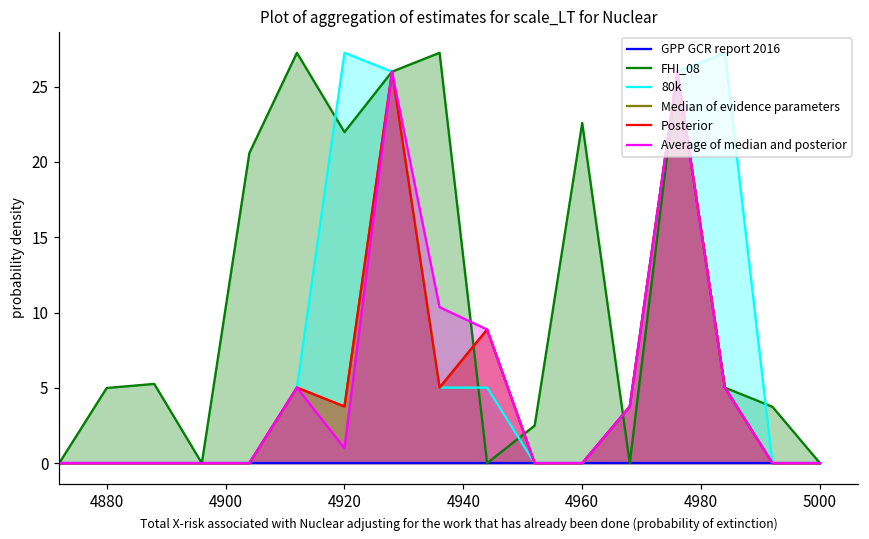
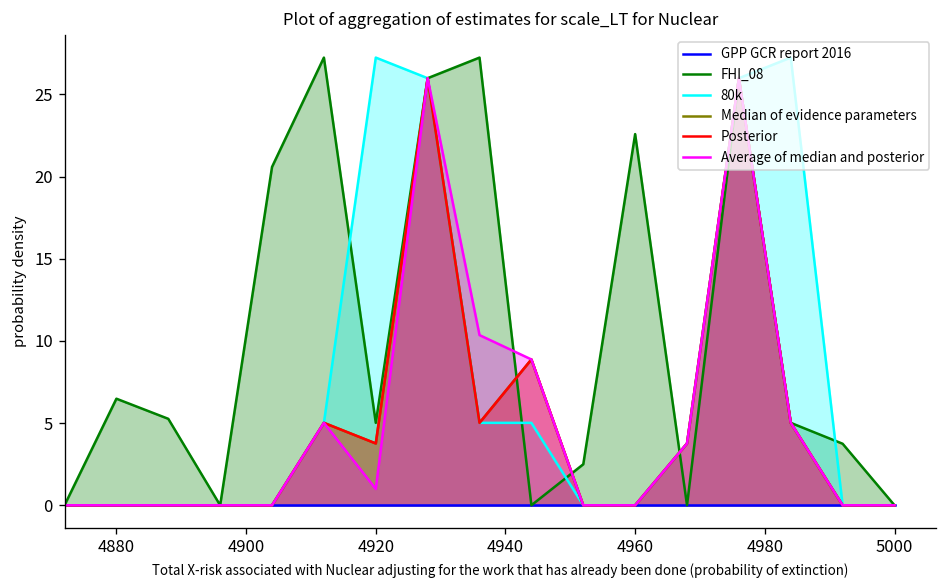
FHI_08, 4880: 5.0 -> 6.5
FHI_08, 4920: 22.0 -> 5.0
